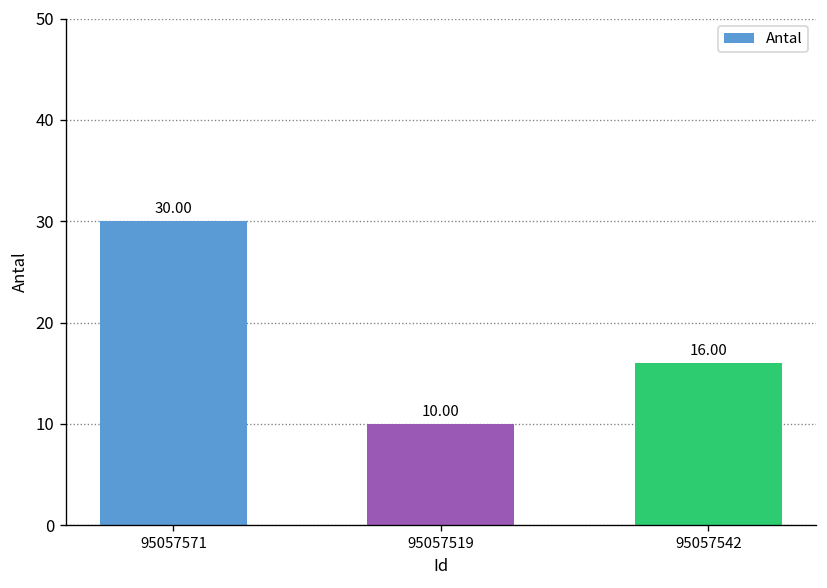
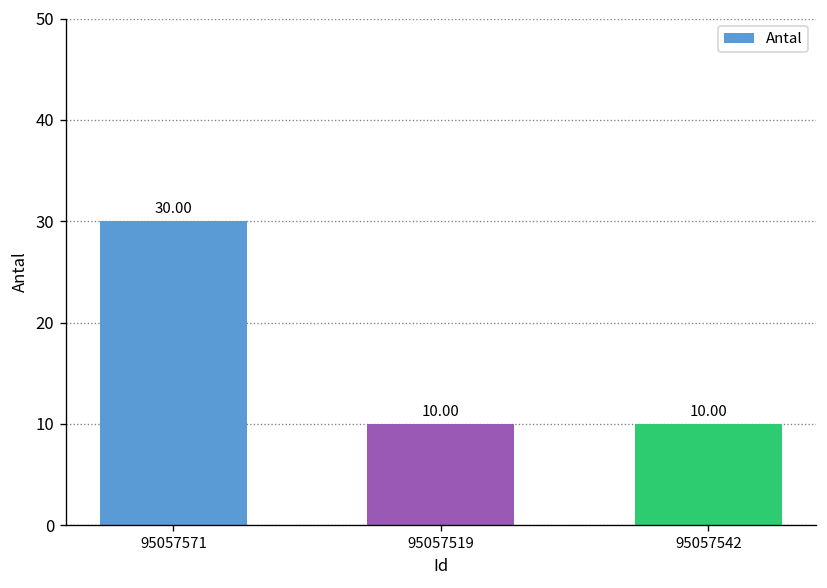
95057542: 16.00 -> 10.00
